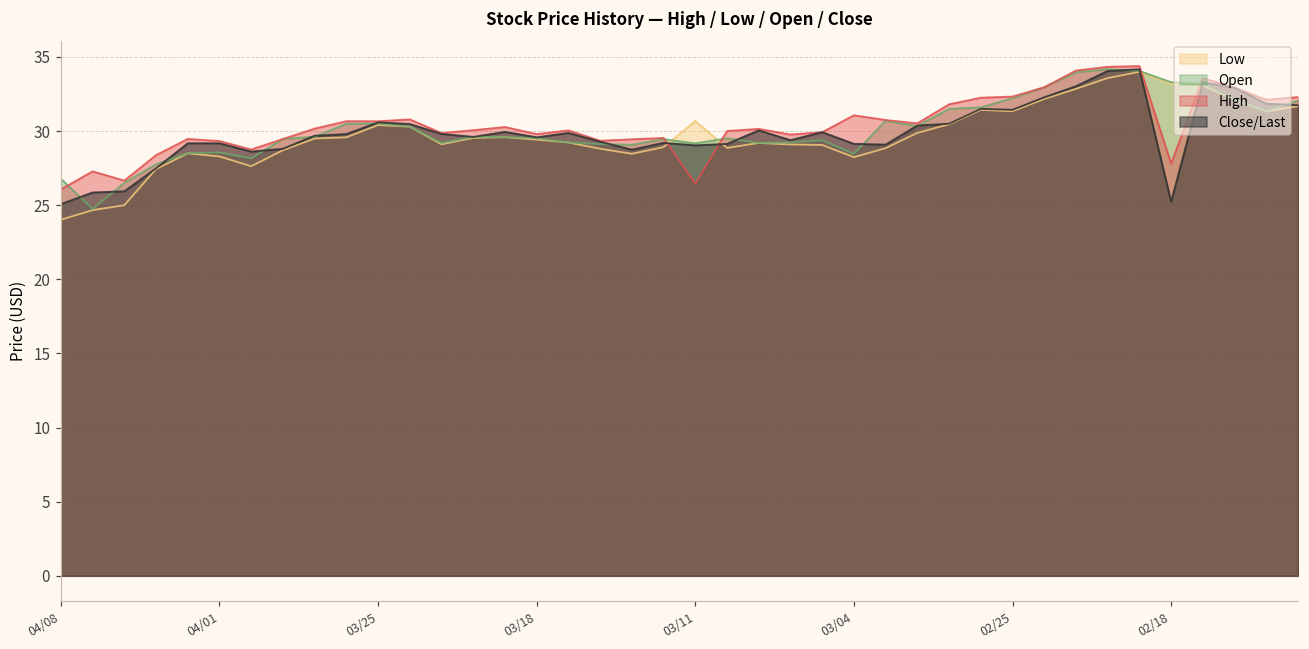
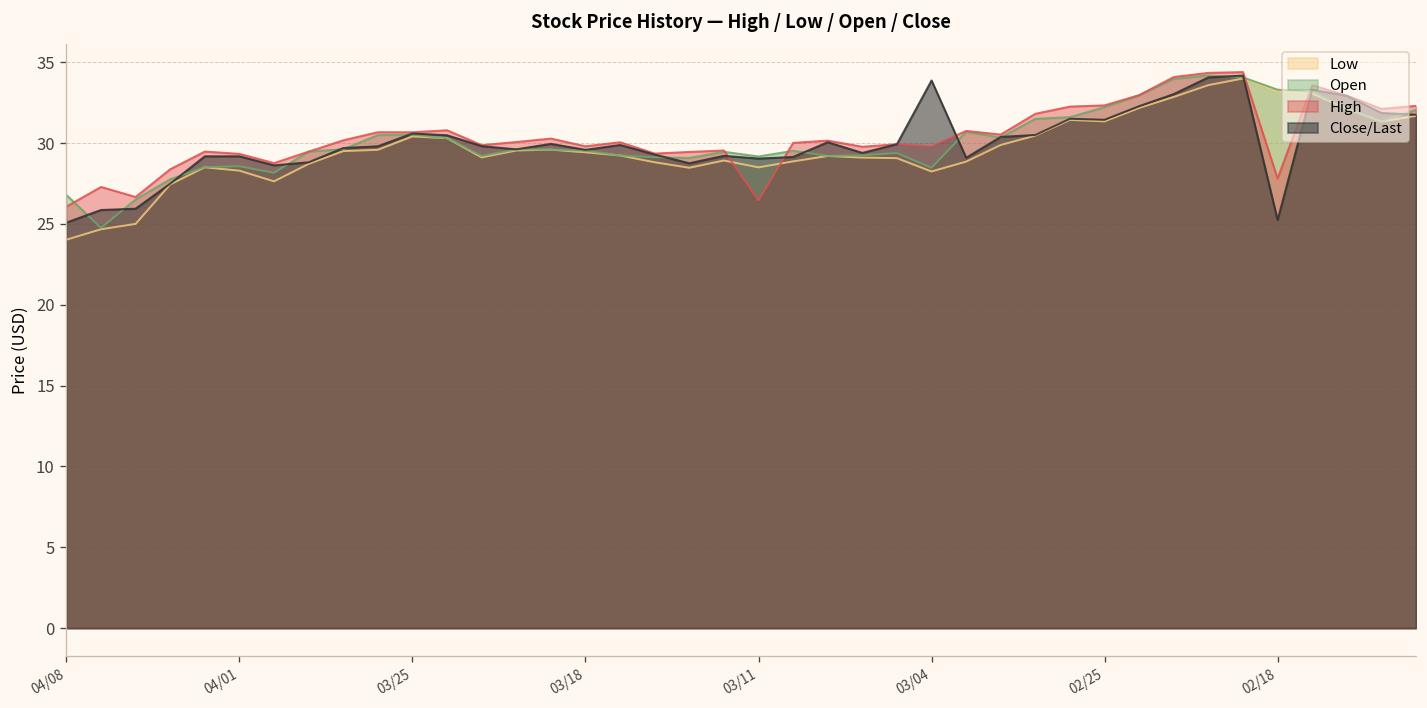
Low, 03/11: 30.7 -> 28.5
High, 03/04: 31.1 -> 29.8
Close/Last, 03/04: 29.1 -> 33.9
